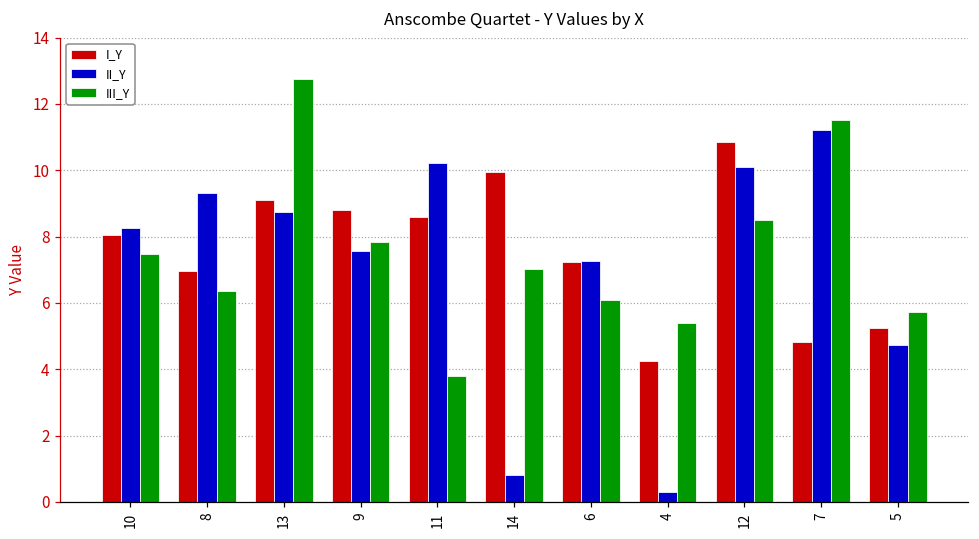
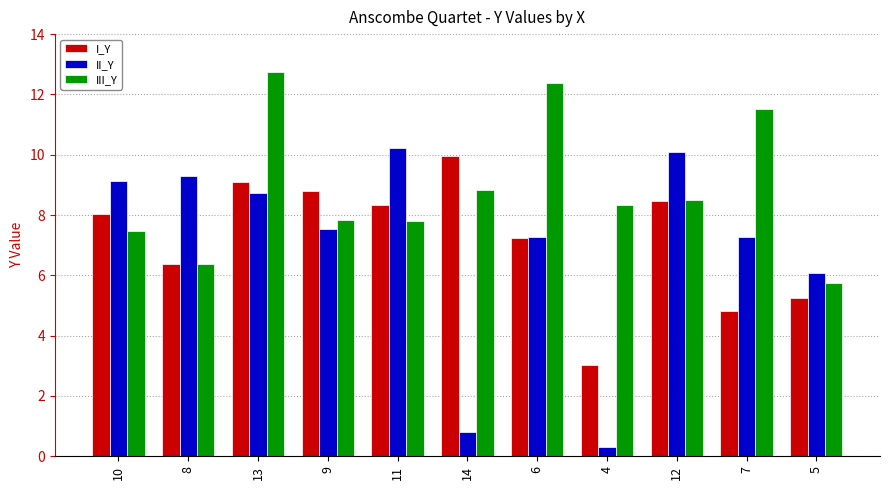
II_Y, 10: 8.3 -> 9.1
I_Y, 8: 7.0 -> 6.4
I_Y, 11: 8.6 -> 8.3
III_Y, 11: 3.8 -> 7.8
III_Y, 14: 7.0 -> 8.8
III_Y, 6: 6.1 -> 12.4
I_Y, 4: 4.3 -> 3.0
III_Y, 4: 5.4 -> 8.3
I_Y, 12: 10.8 -> 8.5
II_Y, 7: 11.2 -> 7.3
II_Y, 5: 4.7 -> 6.1
